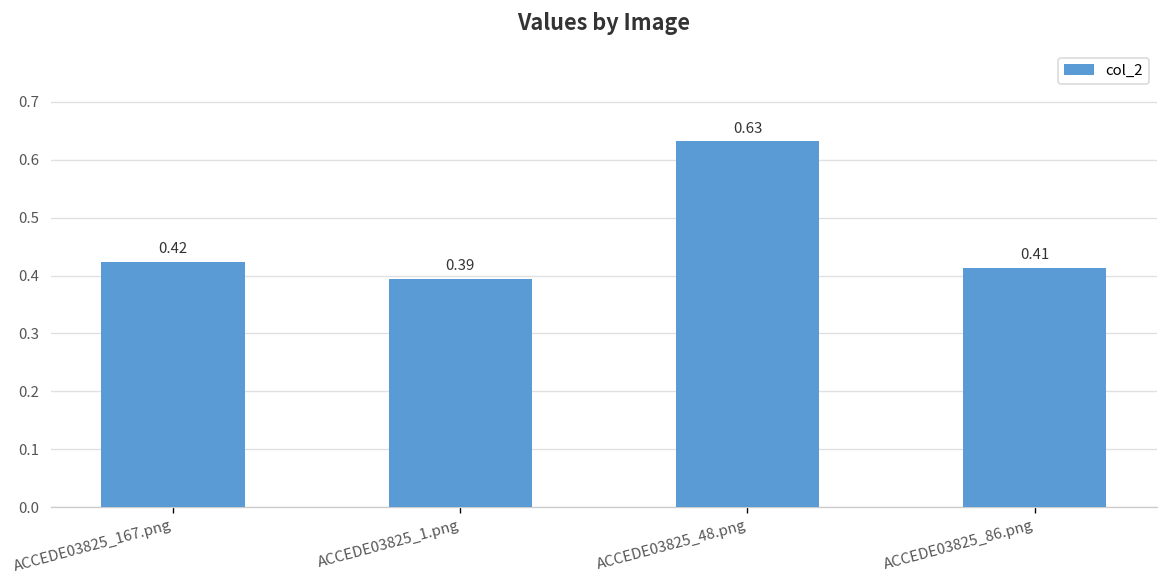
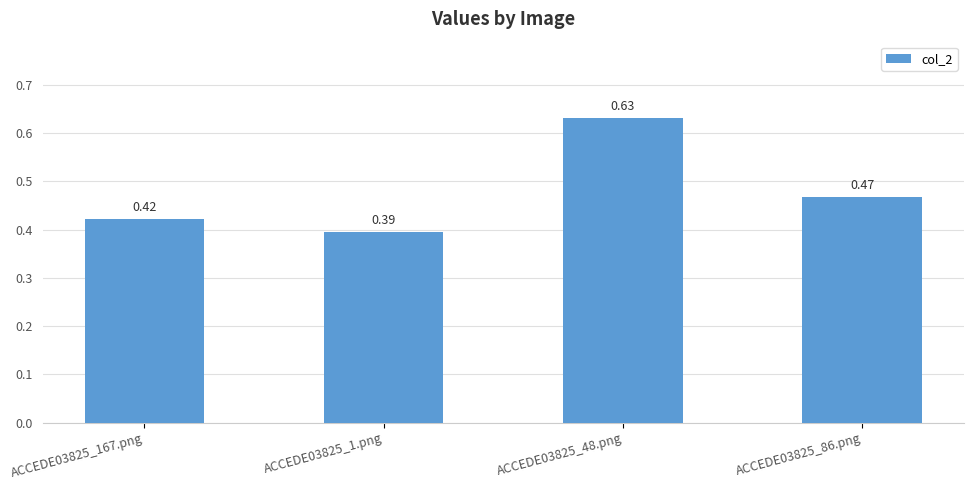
ACCEDE03825_86.png: 0.41 -> 0.47
